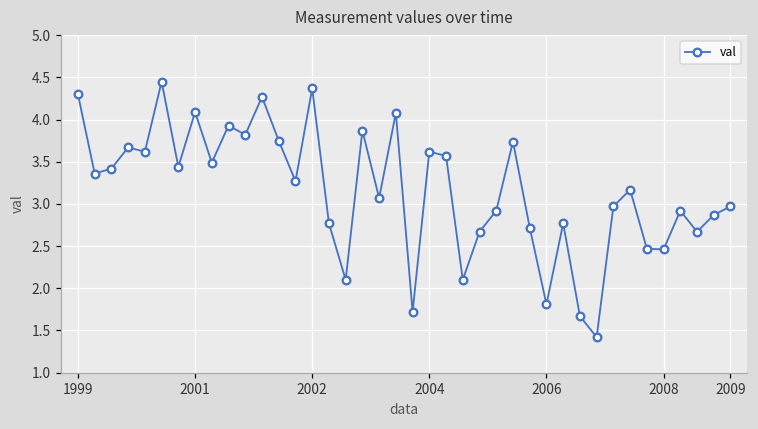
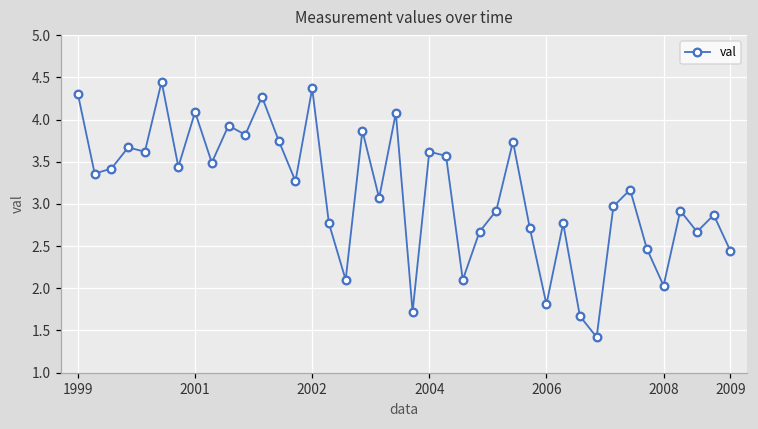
2008: 2.5 -> 2.0
2009: 3.0 -> 2.4
